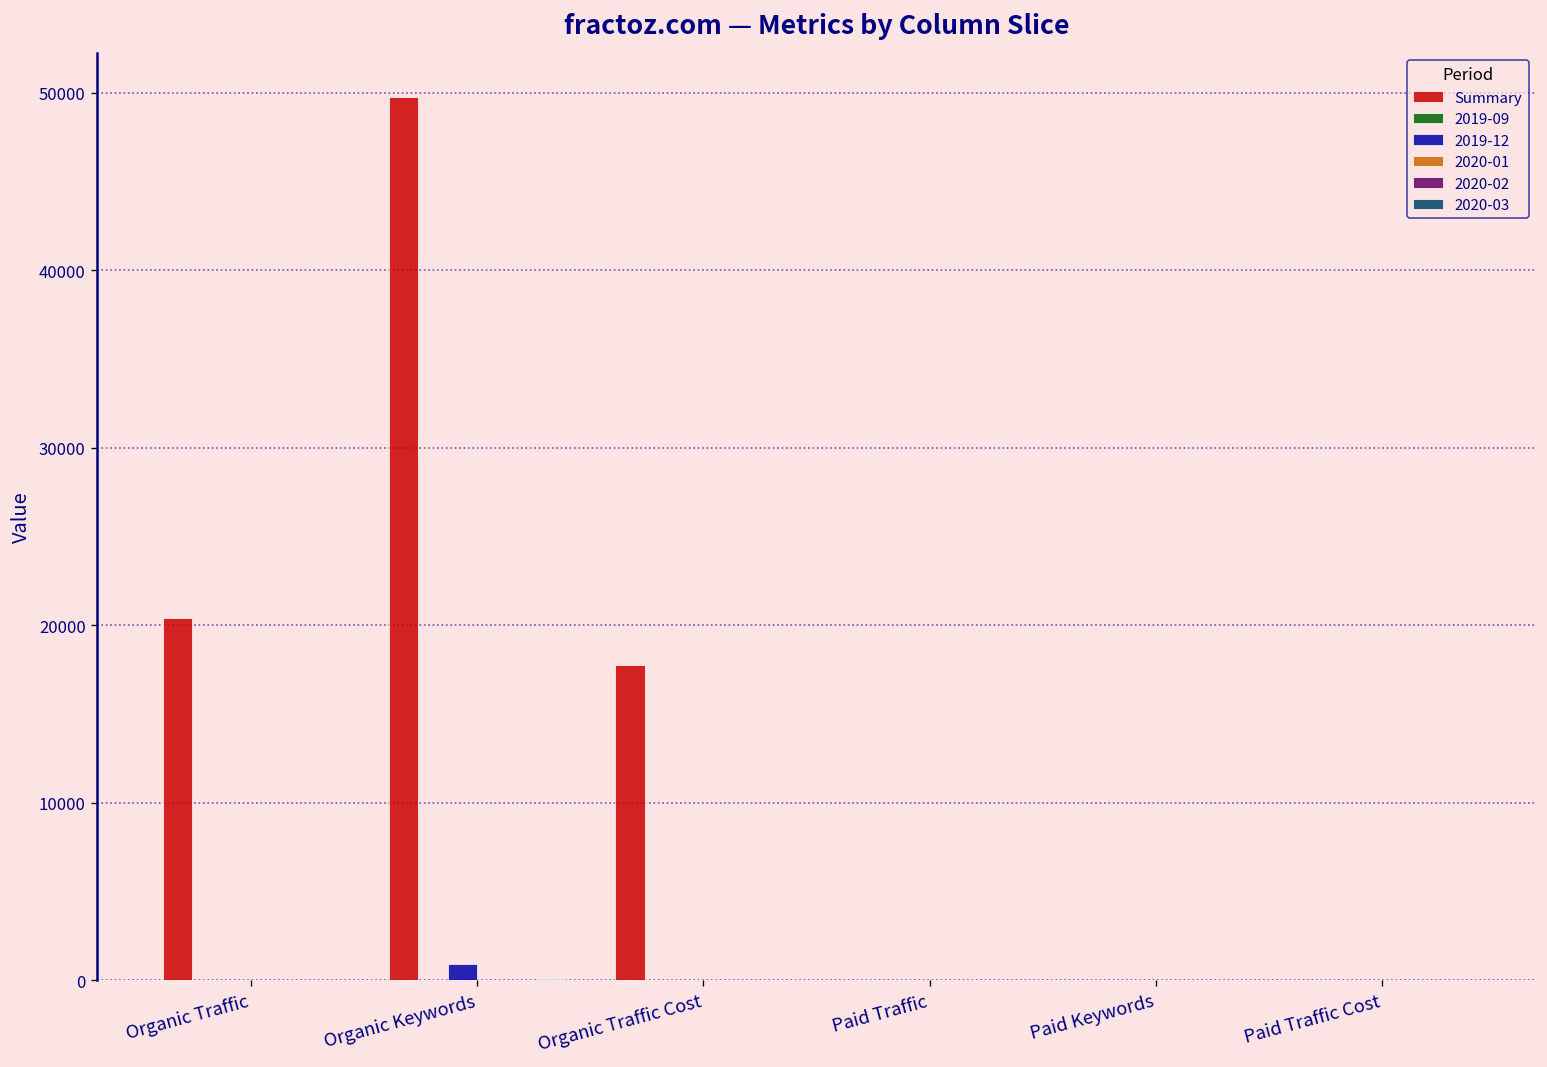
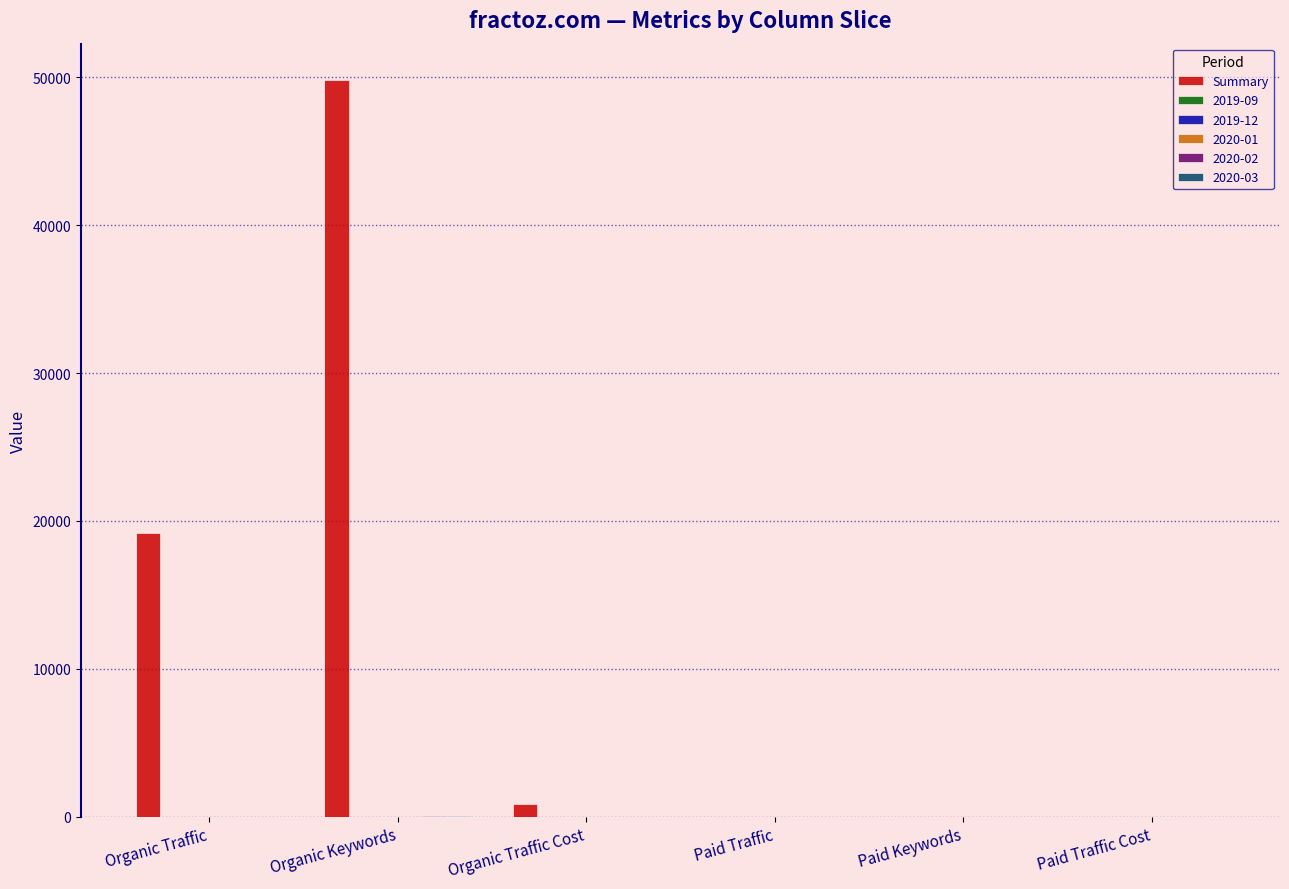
Summary, Organic Traffic: 20400 -> 19200
2019-12, Organic Keywords: 900 -> 0
Summary, Organic Traffic Cost: 17800 -> 900
